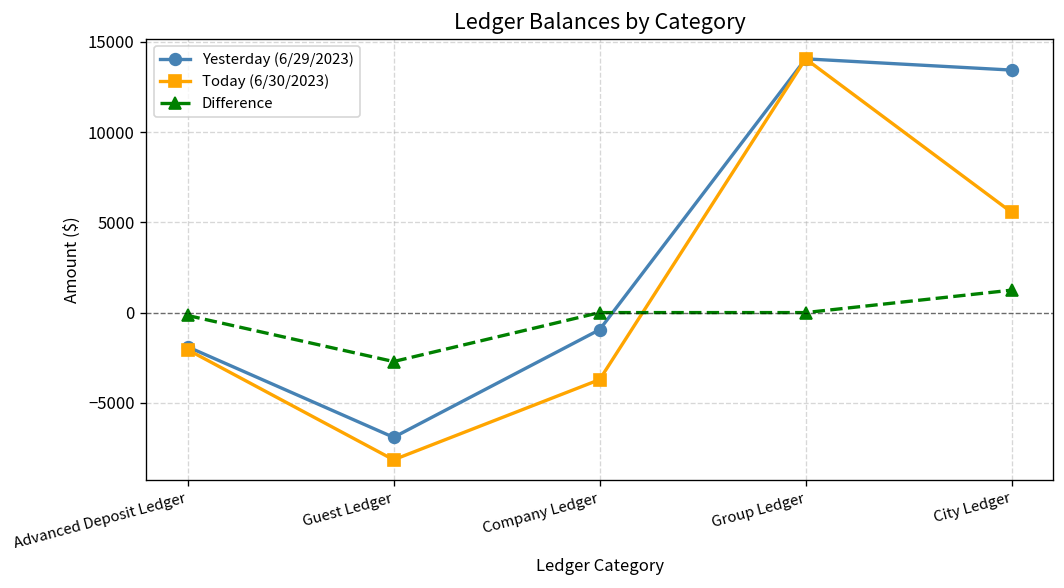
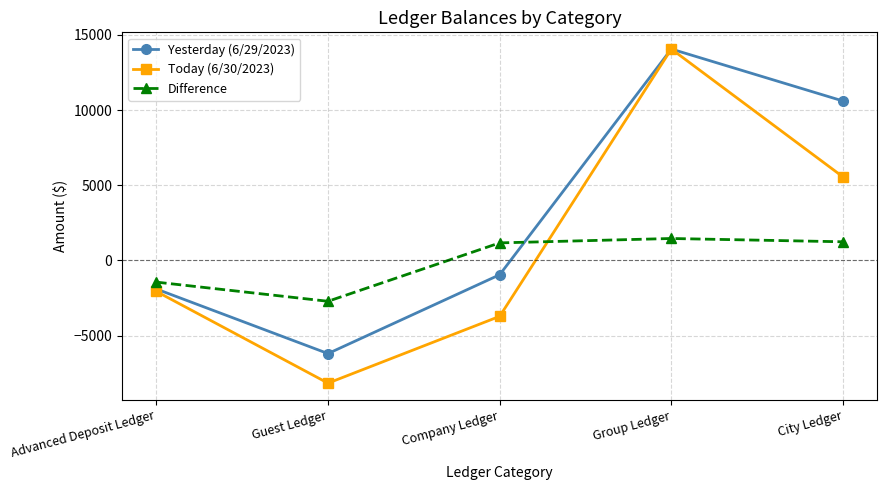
Difference, Advanced Deposit Ledger: -200 -> -1400
Yesterday (6/29/2023), Guest Ledger: -6900 -> -6200
Difference, Company Ledger: 0 -> 1200
Difference, Group Ledger: 0 -> 1500
Yesterday (6/29/2023), City Ledger: 13400 -> 10600
